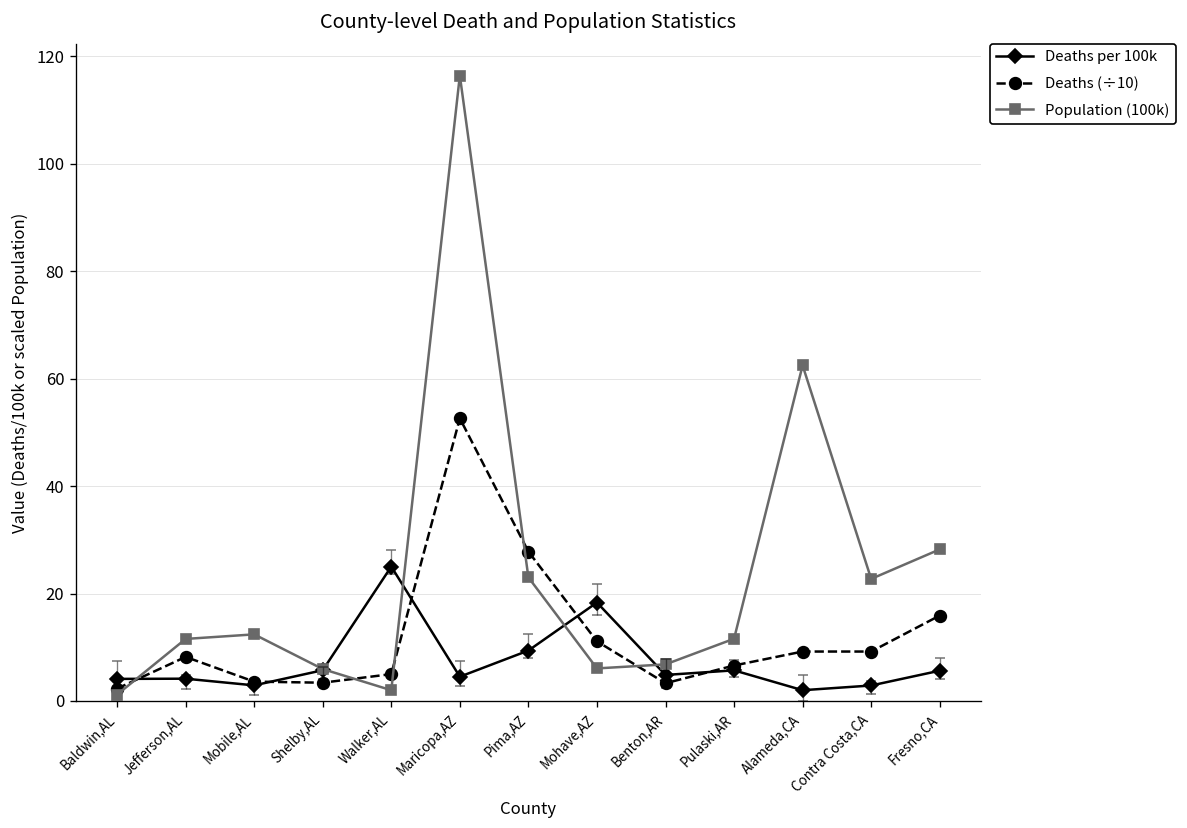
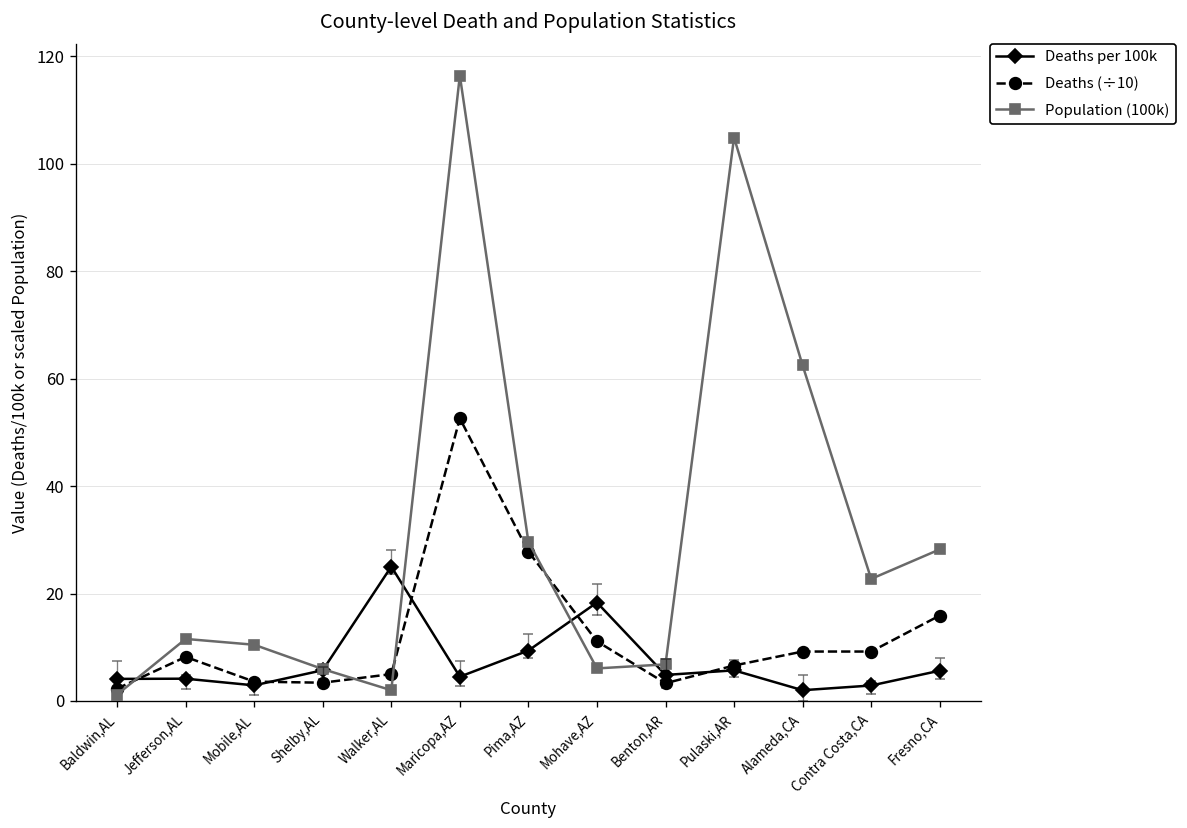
Population (100k), Mobile,AL: 12 -> 10
Population (100k), Pima,AZ: 23 -> 30
Population (100k), Pulaski,AR: 12 -> 105
